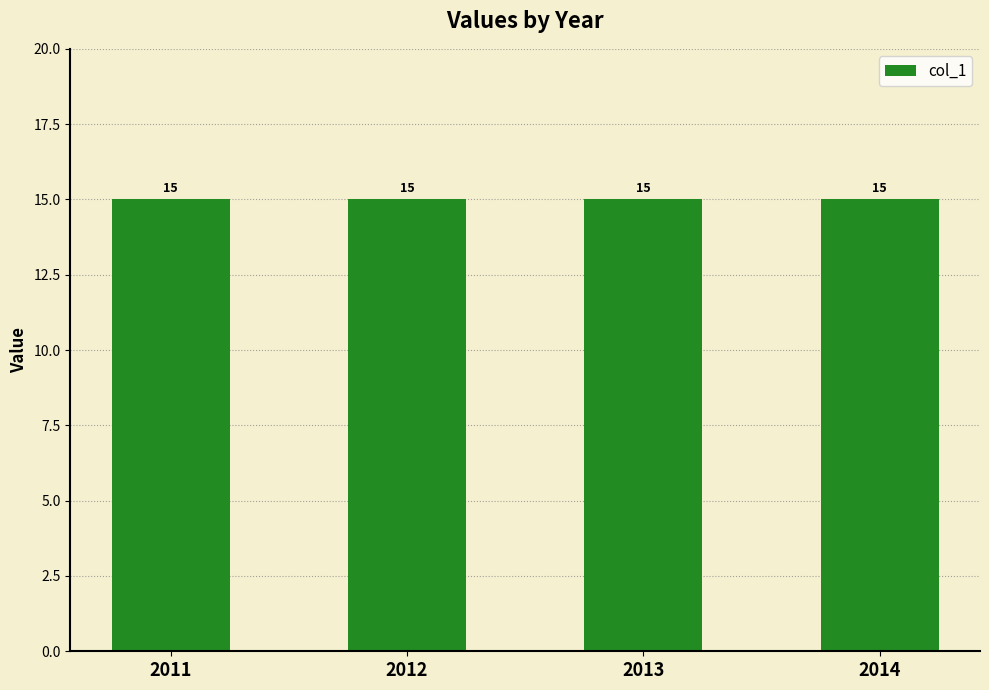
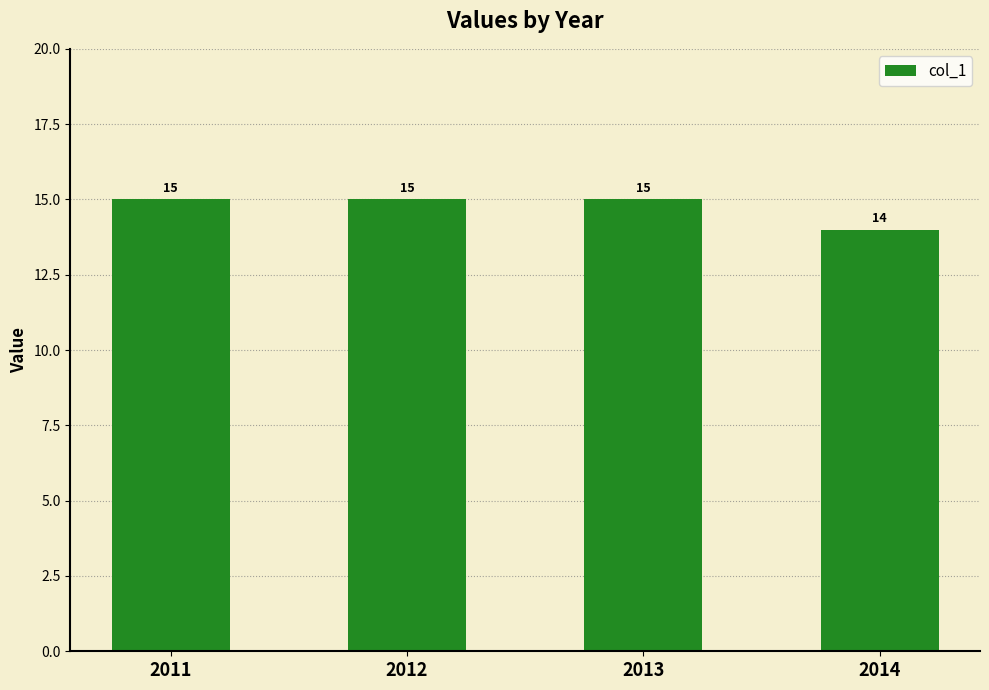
2014: 15 -> 14
